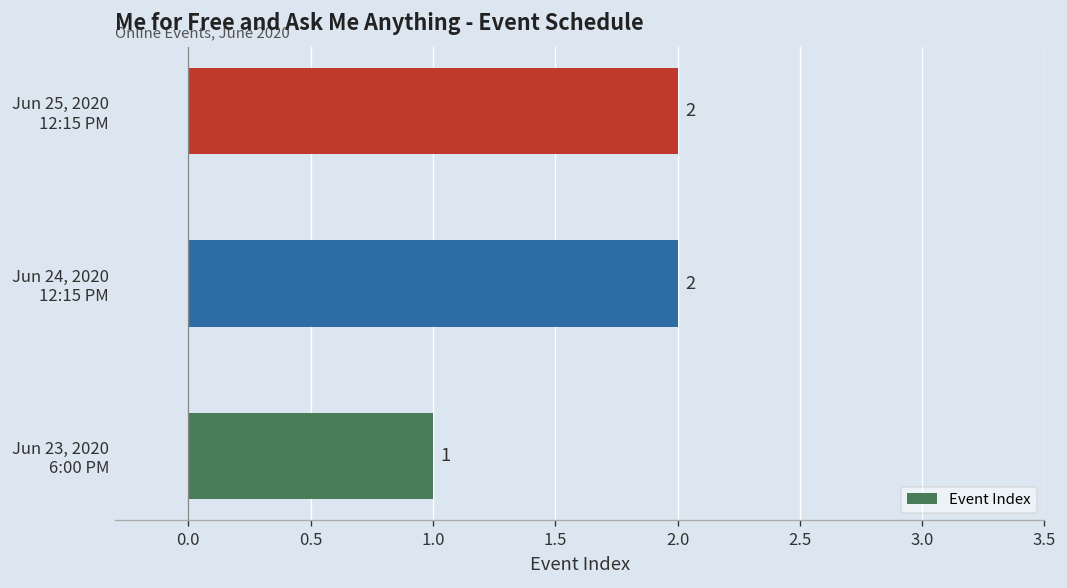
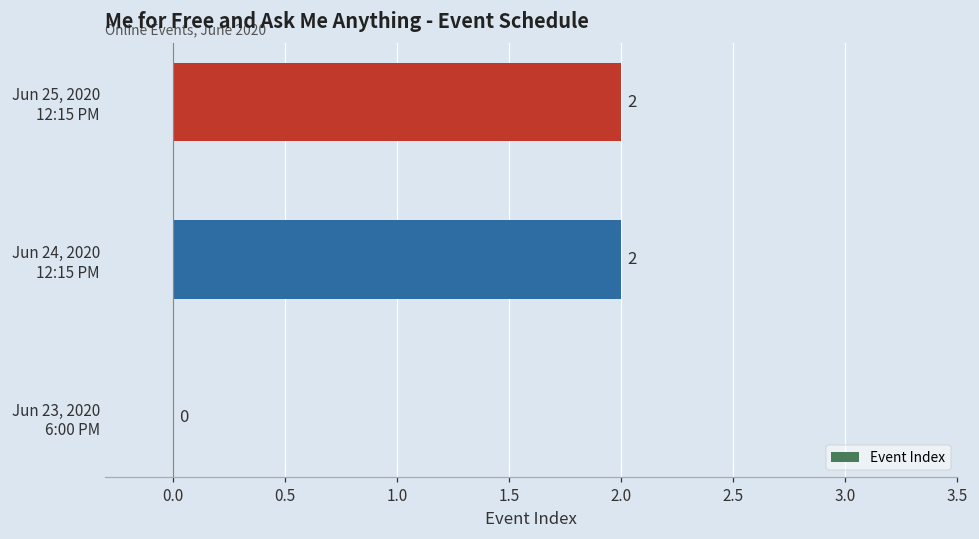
Jun 23, 2020 6:00 PM: 1 -> 0
